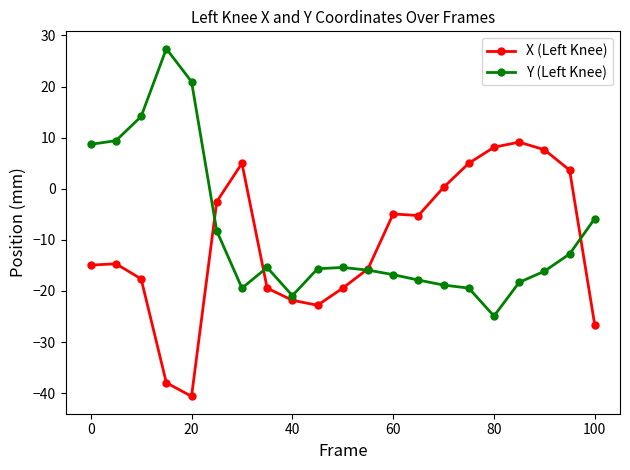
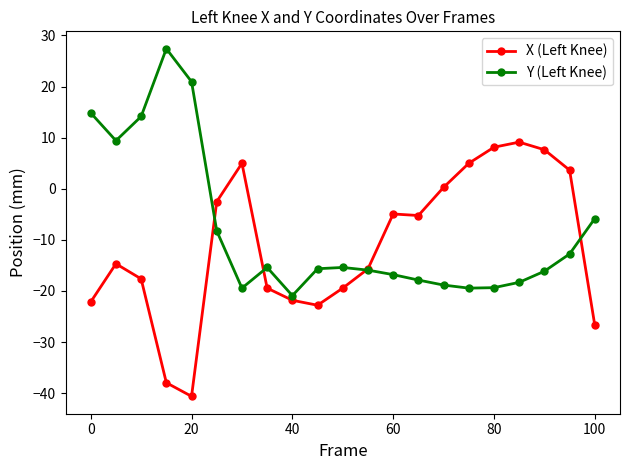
X (Left Knee), 0: -15 -> -22
Y (Left Knee), 0: 9 -> 15
Y (Left Knee), 80: -25 -> -19
